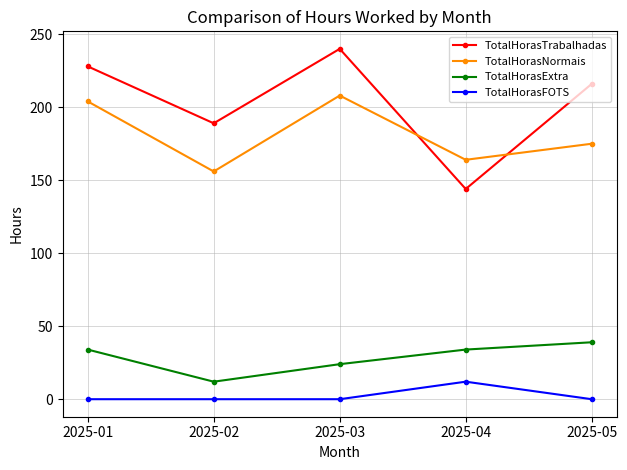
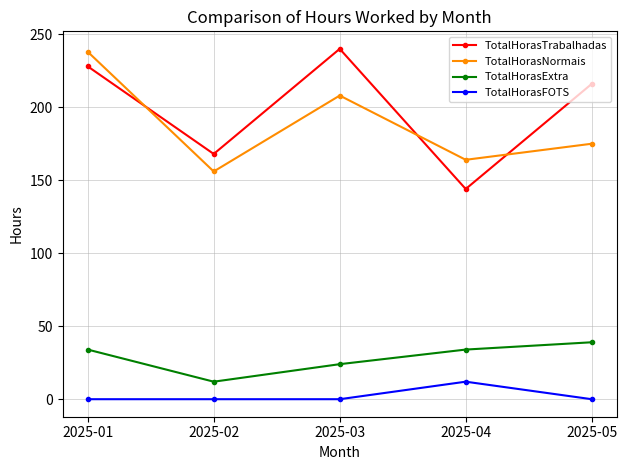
TotalHorasNormais, 2025-01: 204 -> 238
TotalHorasTrabalhadas, 2025-02: 189 -> 168
